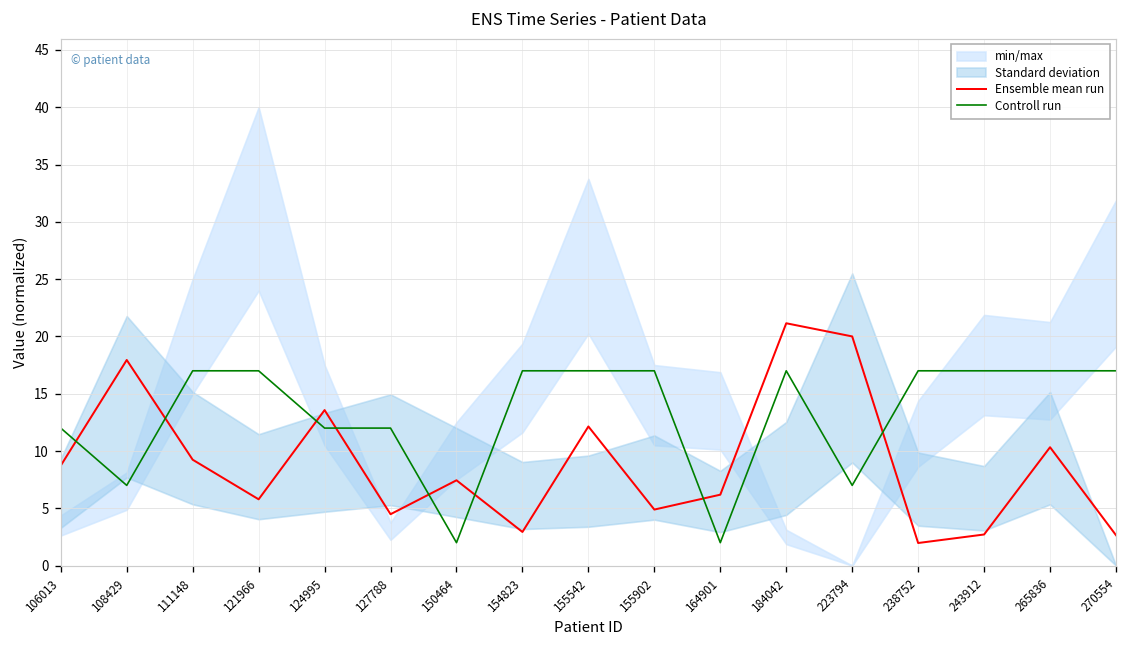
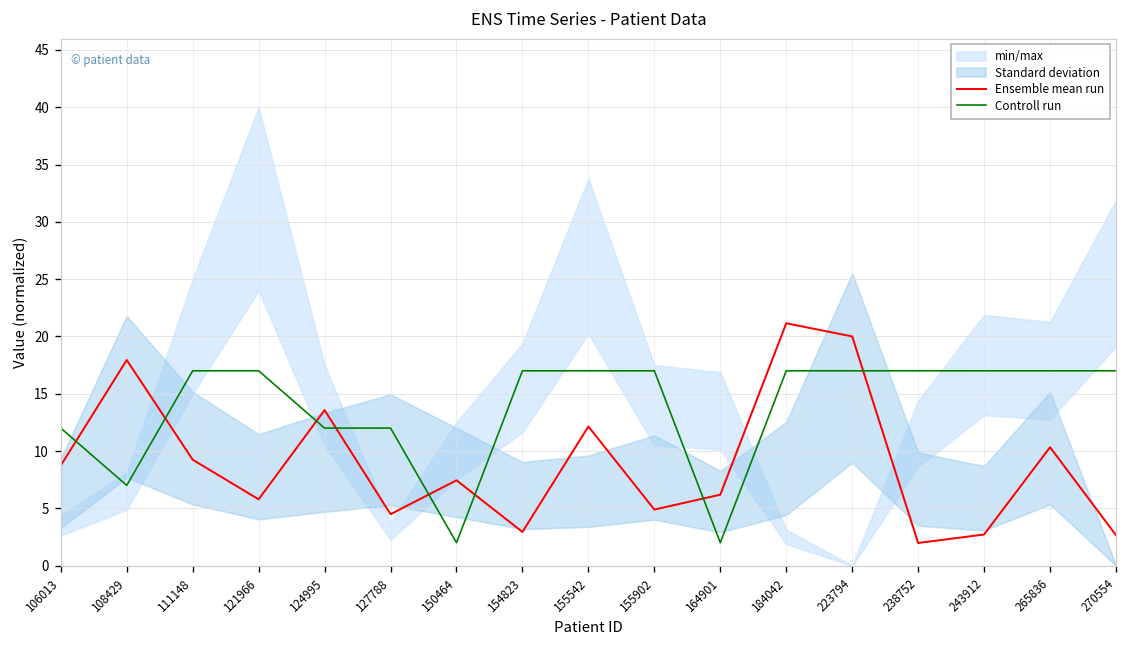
Controll run, 223794: 7 -> 17
